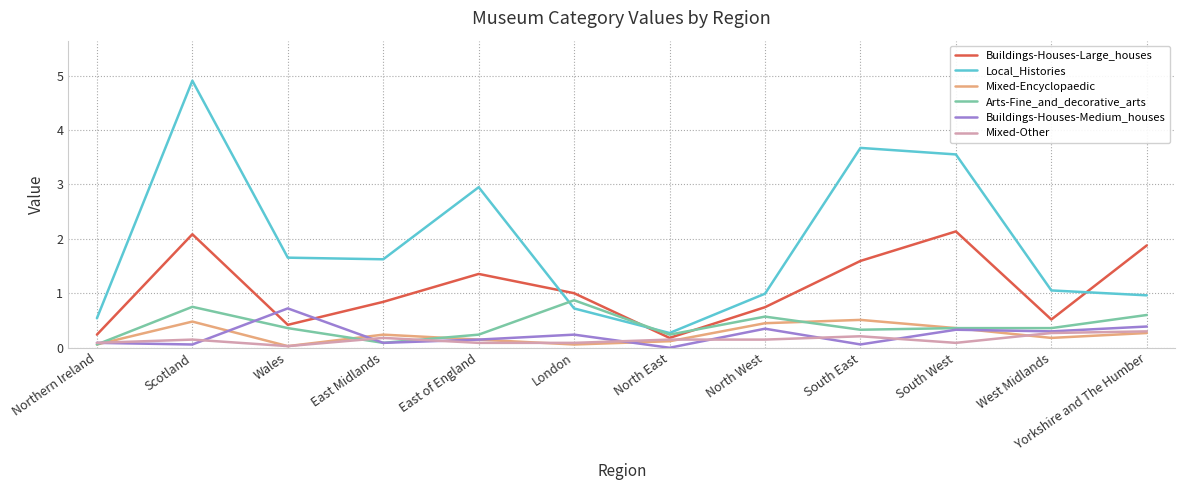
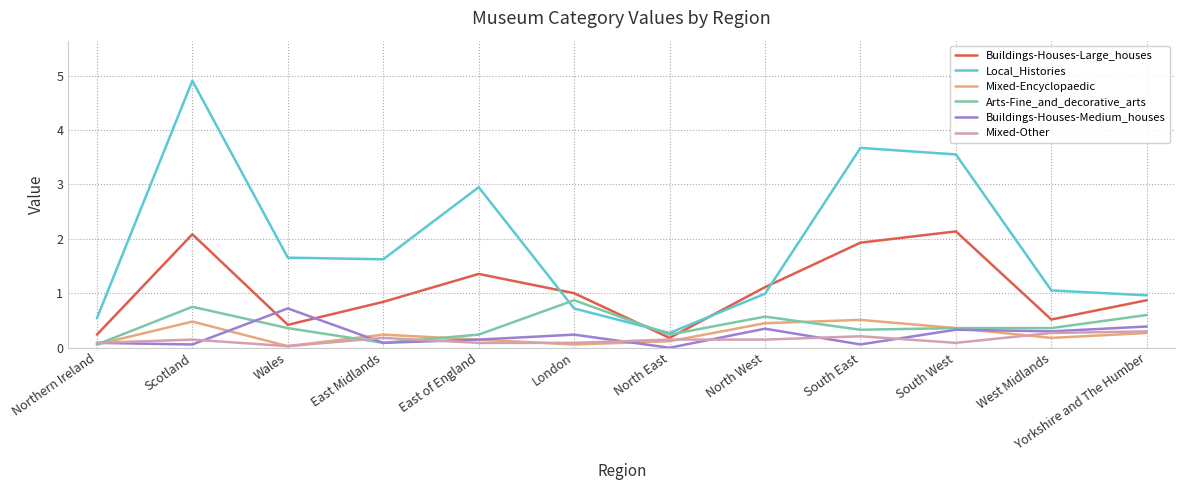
Buildings-Houses-Large_houses, North West: 0.7 -> 1.1
Buildings-Houses-Large_houses, South East: 1.6 -> 1.9
Buildings-Houses-Large_houses, Yorkshire and The Humber: 1.9 -> 0.9
